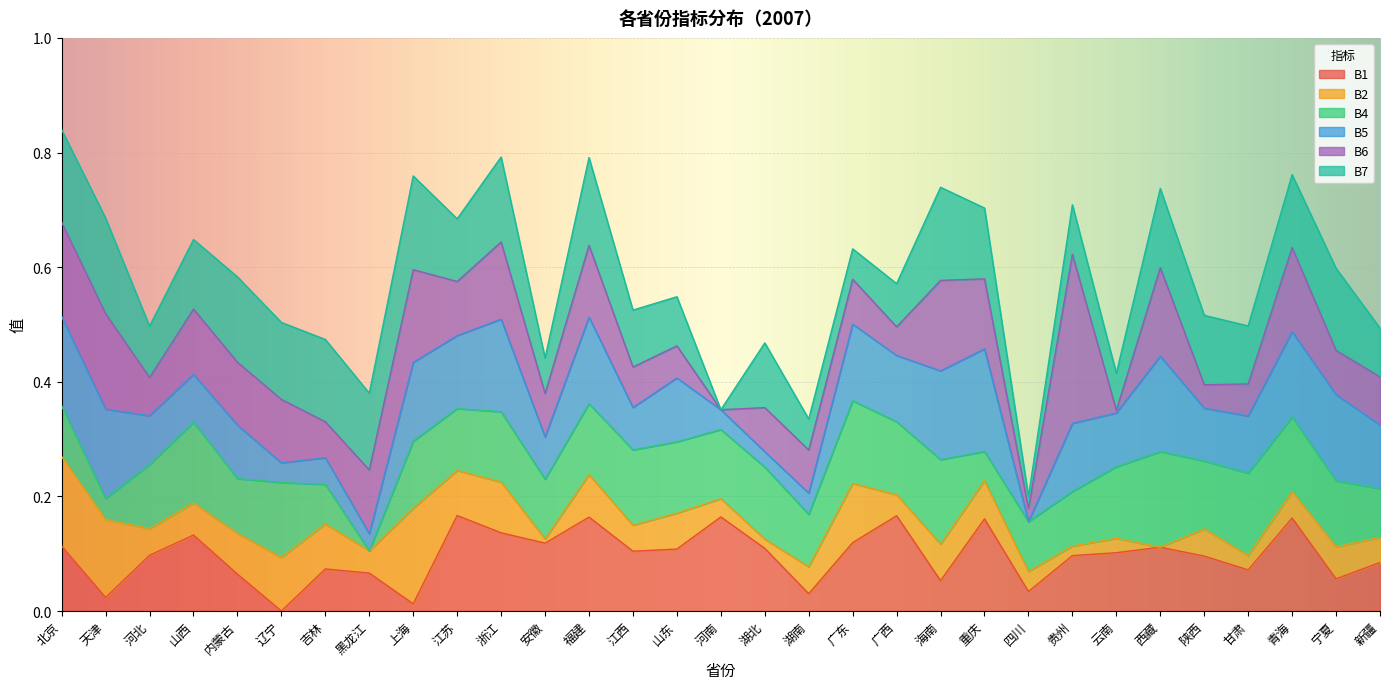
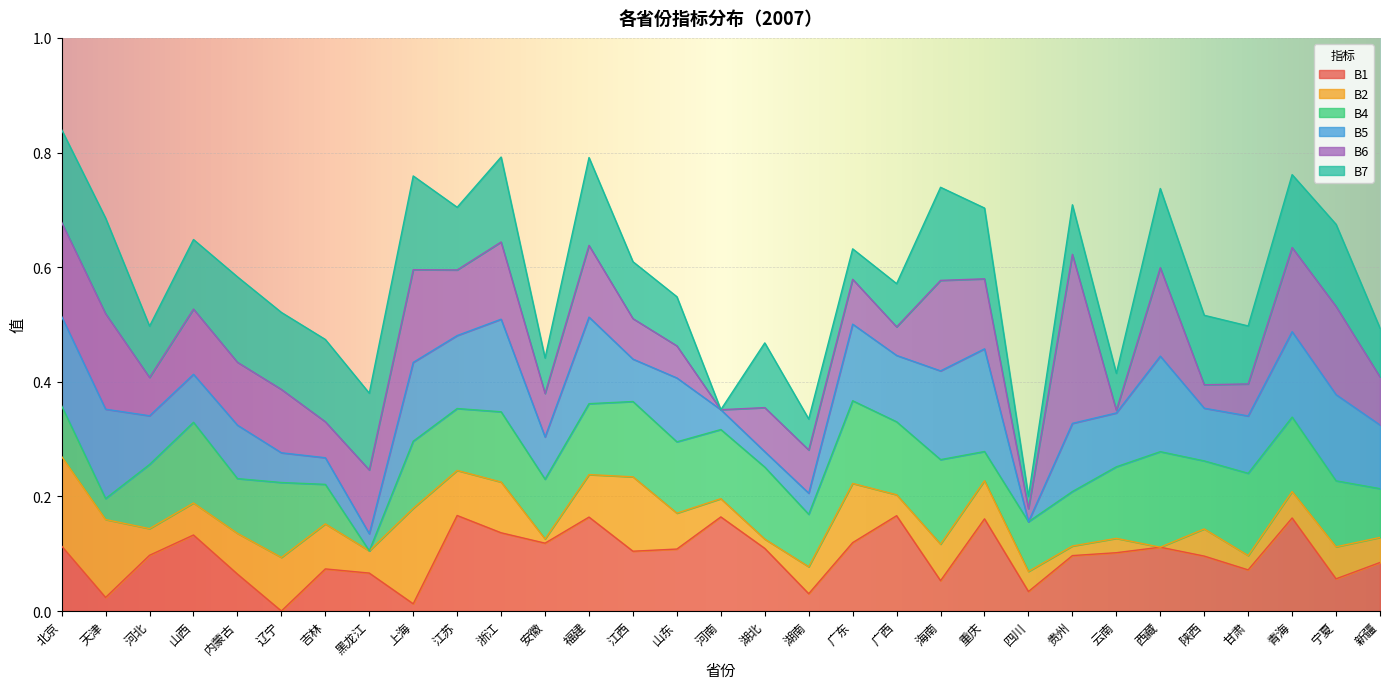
B5, 辽宁: 0.03 -> 0.05
B6, 江苏: 0.09 -> 0.11
B2, 江西: 0.05 -> 0.13
B6, 宁夏: 0.08 -> 0.15
